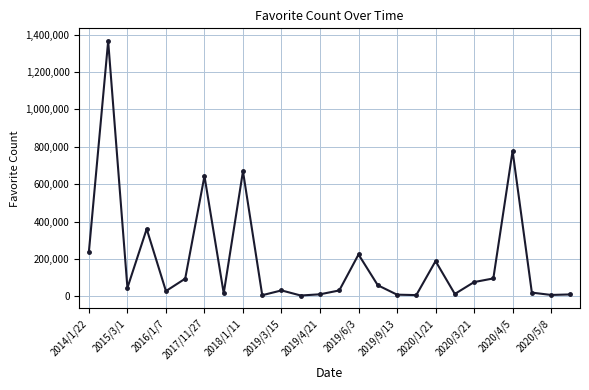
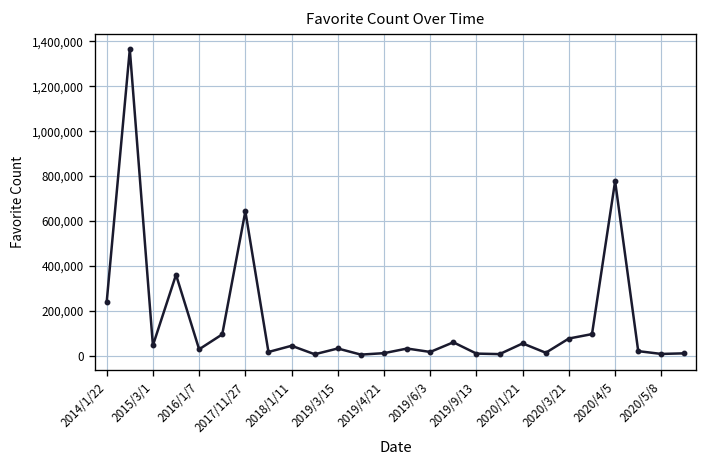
2018/1/11: 670,000 -> 40,000
2019/6/3: 220,000 -> 20,000
2020/1/21: 190,000 -> 50,000
